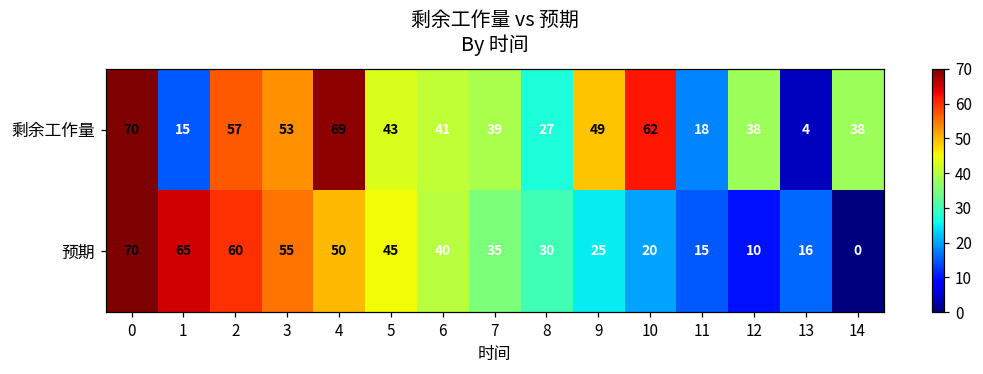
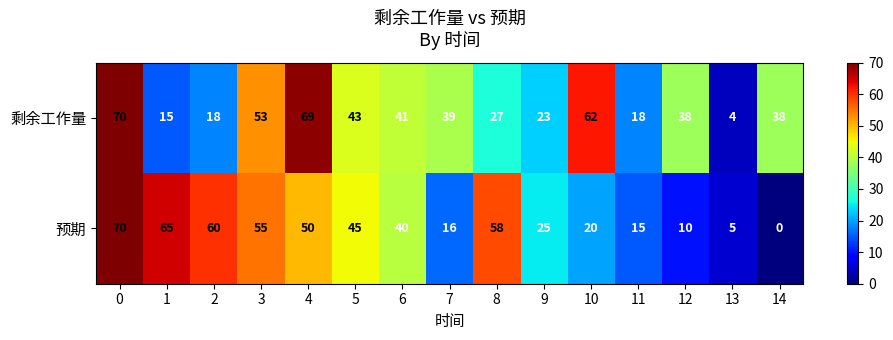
剩余工作量, 2: 57 -> 18
剩余工作量, 9: 49 -> 23
预期, 7: 35 -> 16
预期, 8: 30 -> 58
预期, 13: 16 -> 5
